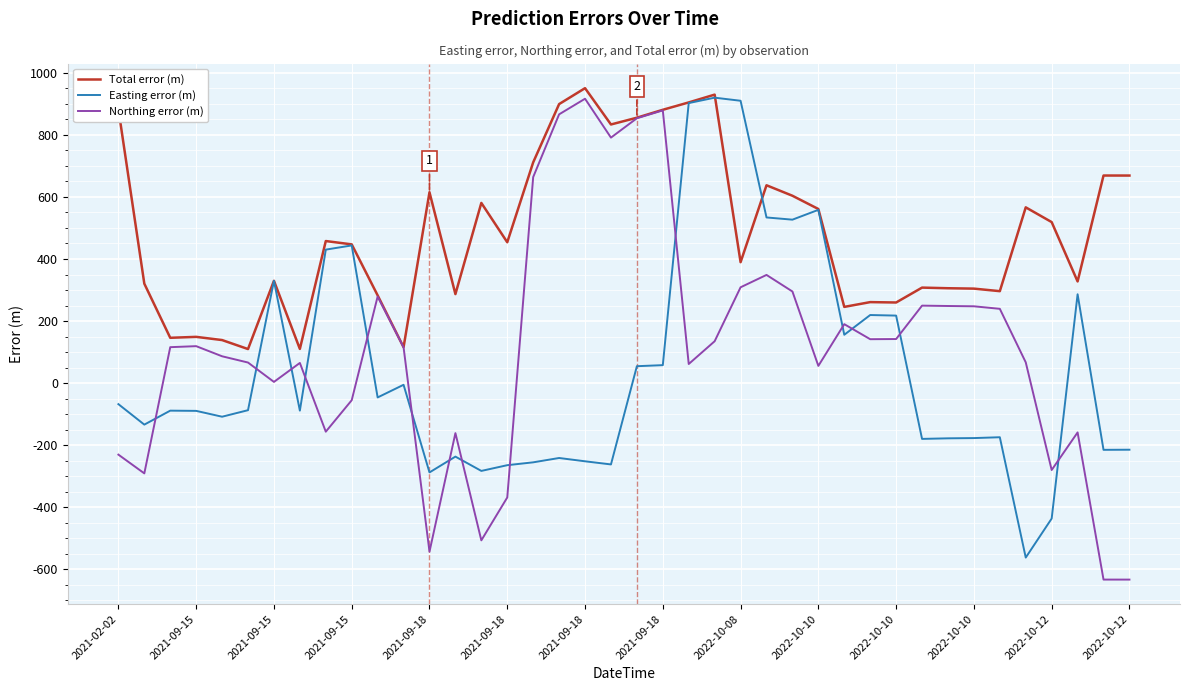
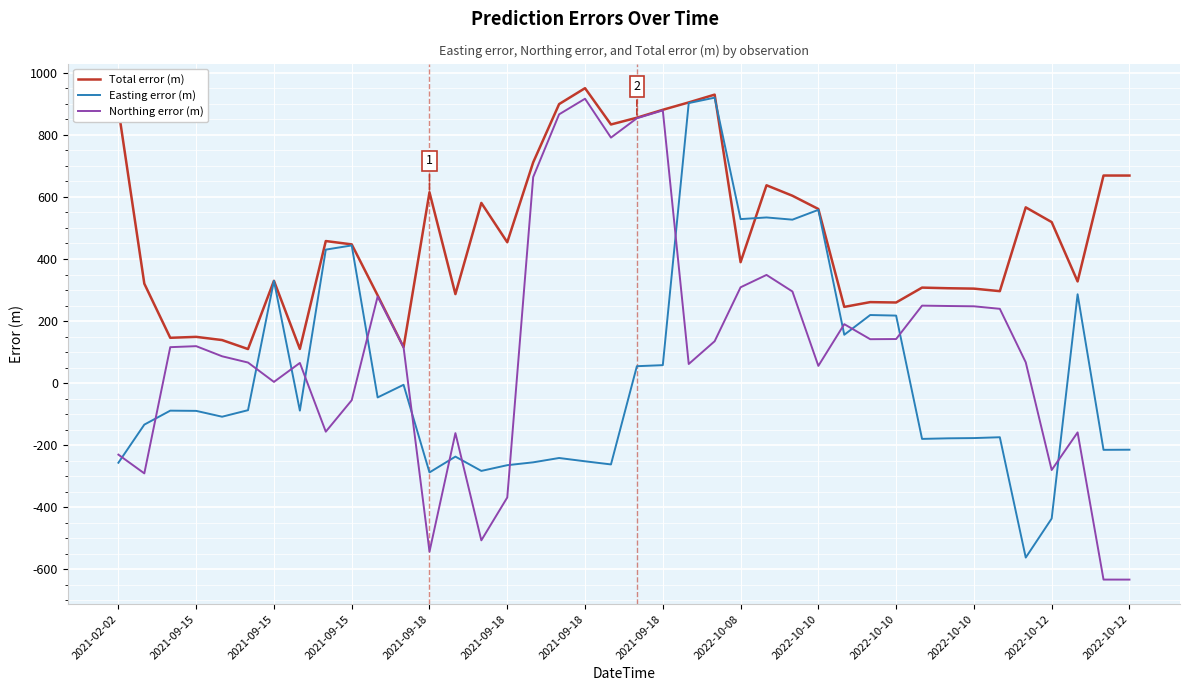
Easting error (m), 2021-02-02: -70 -> -260
Easting error (m), 2022-10-08: 910 -> 530
